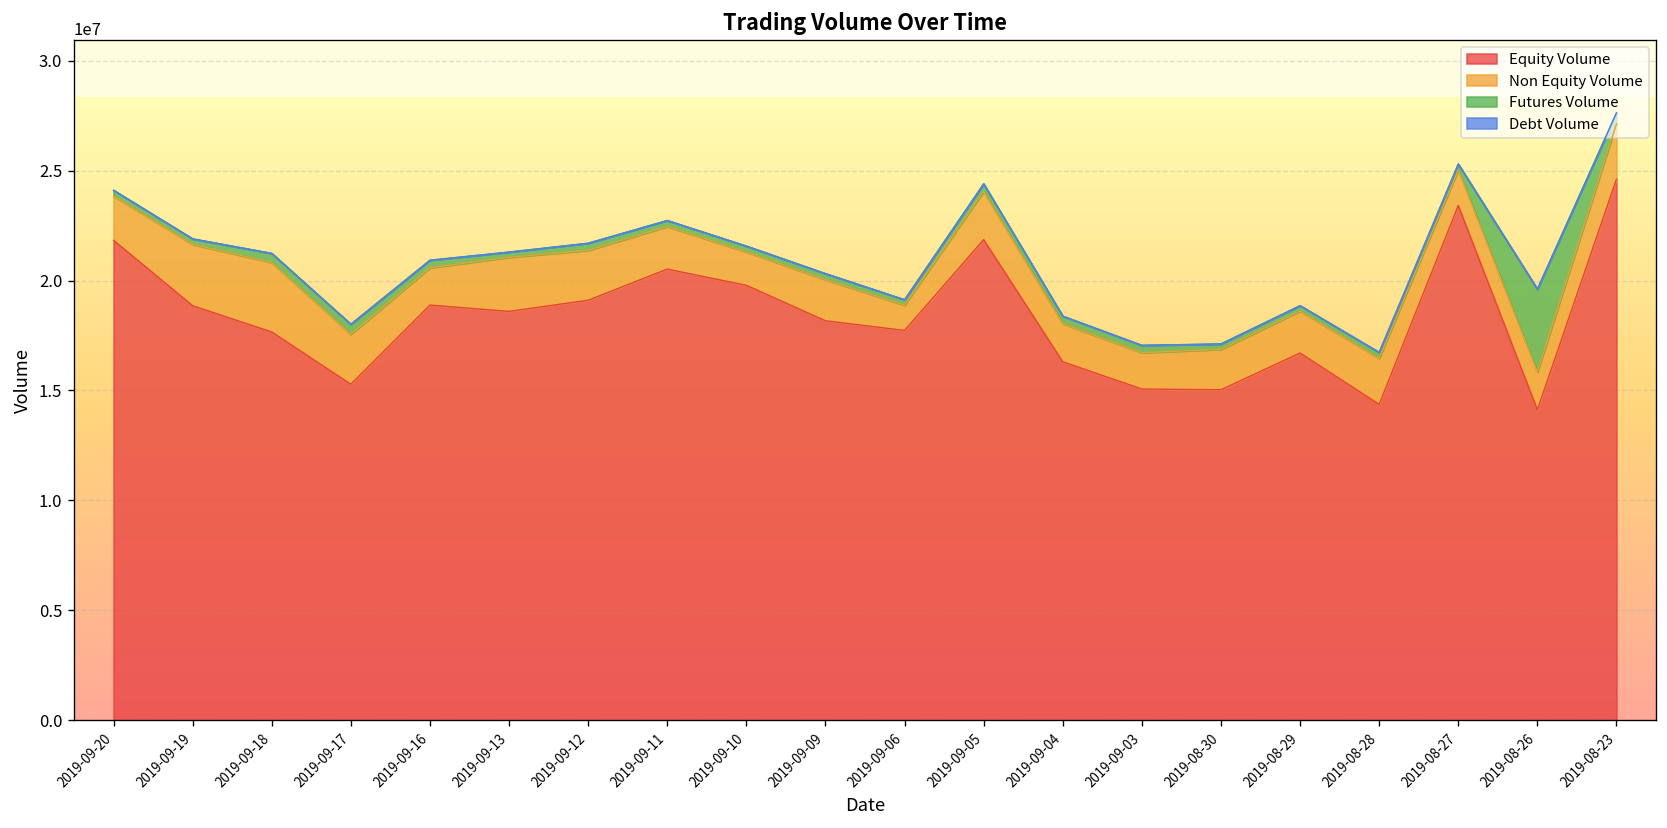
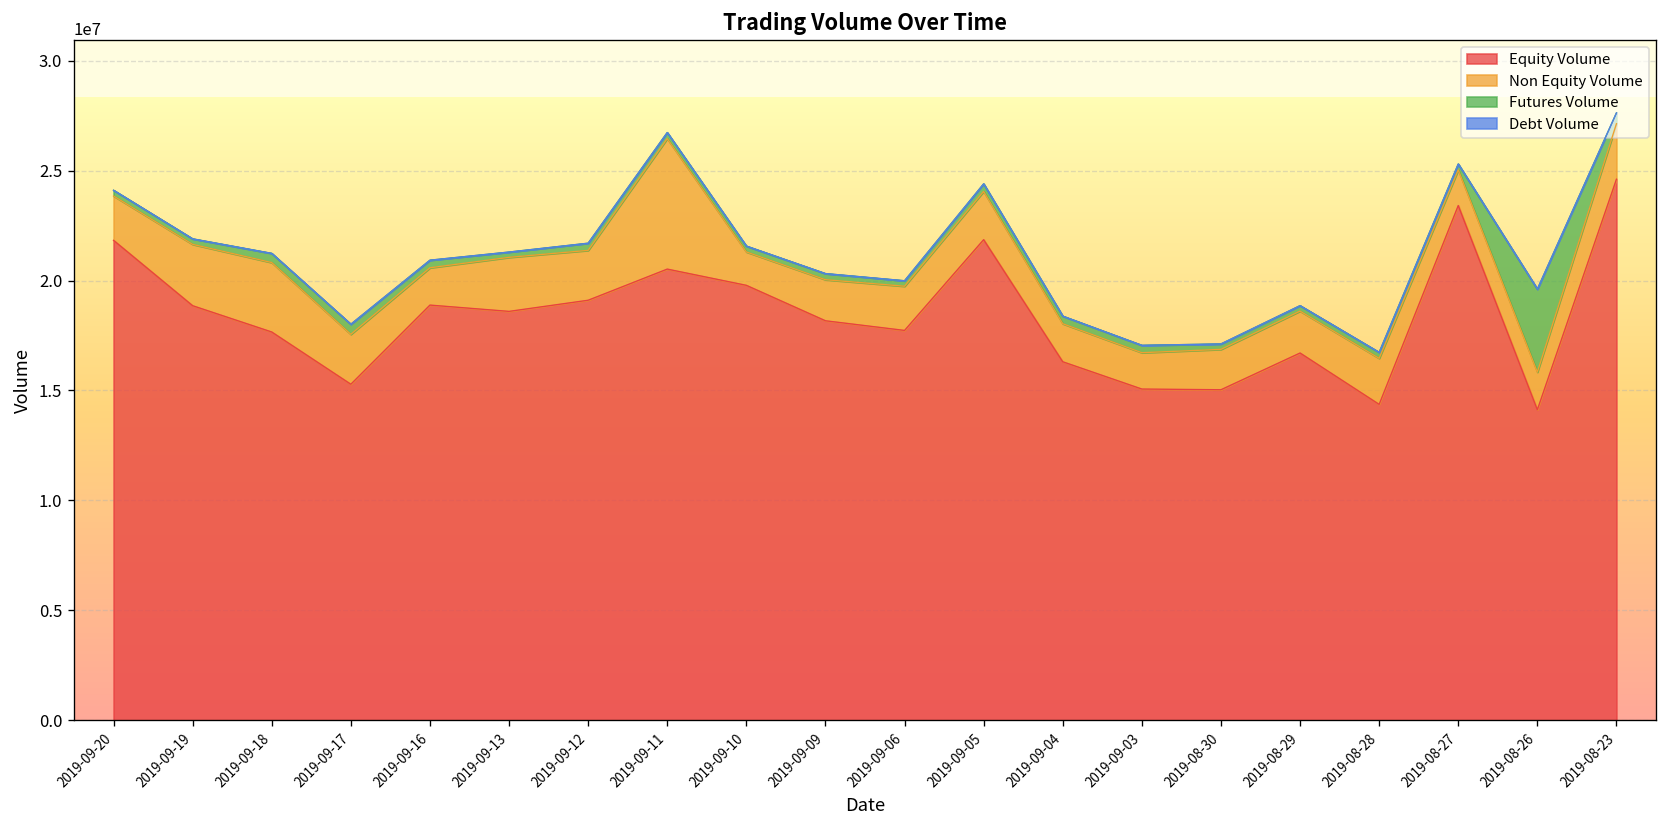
Non Equity Volume, 2019-09-11: 1900000 -> 5900000
Non Equity Volume, 2019-09-06: 1100000 -> 2000000
